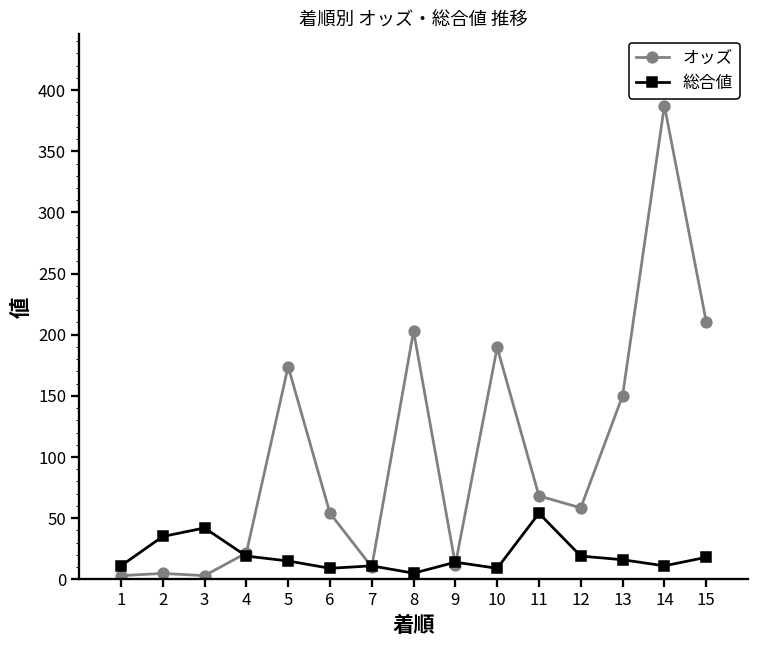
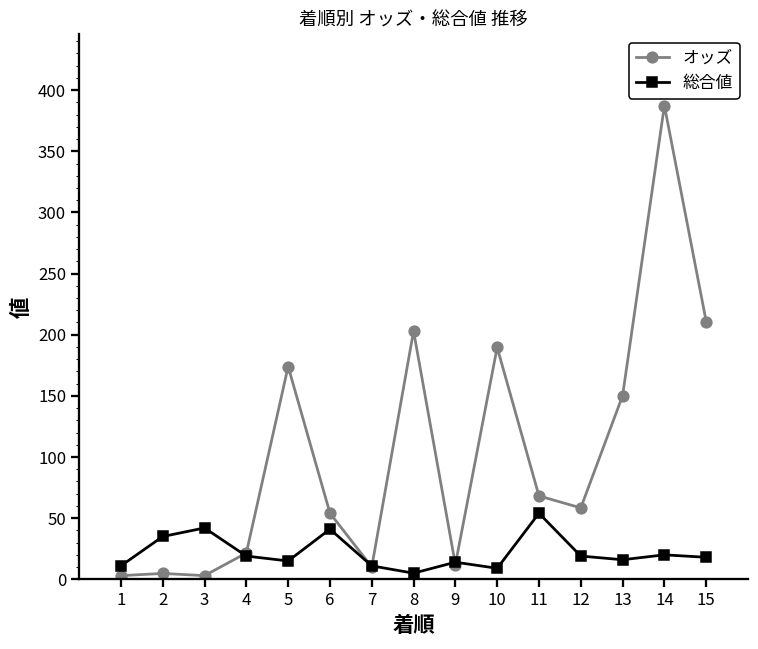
総合値, 6: 9 -> 41
総合値, 14: 11 -> 20
